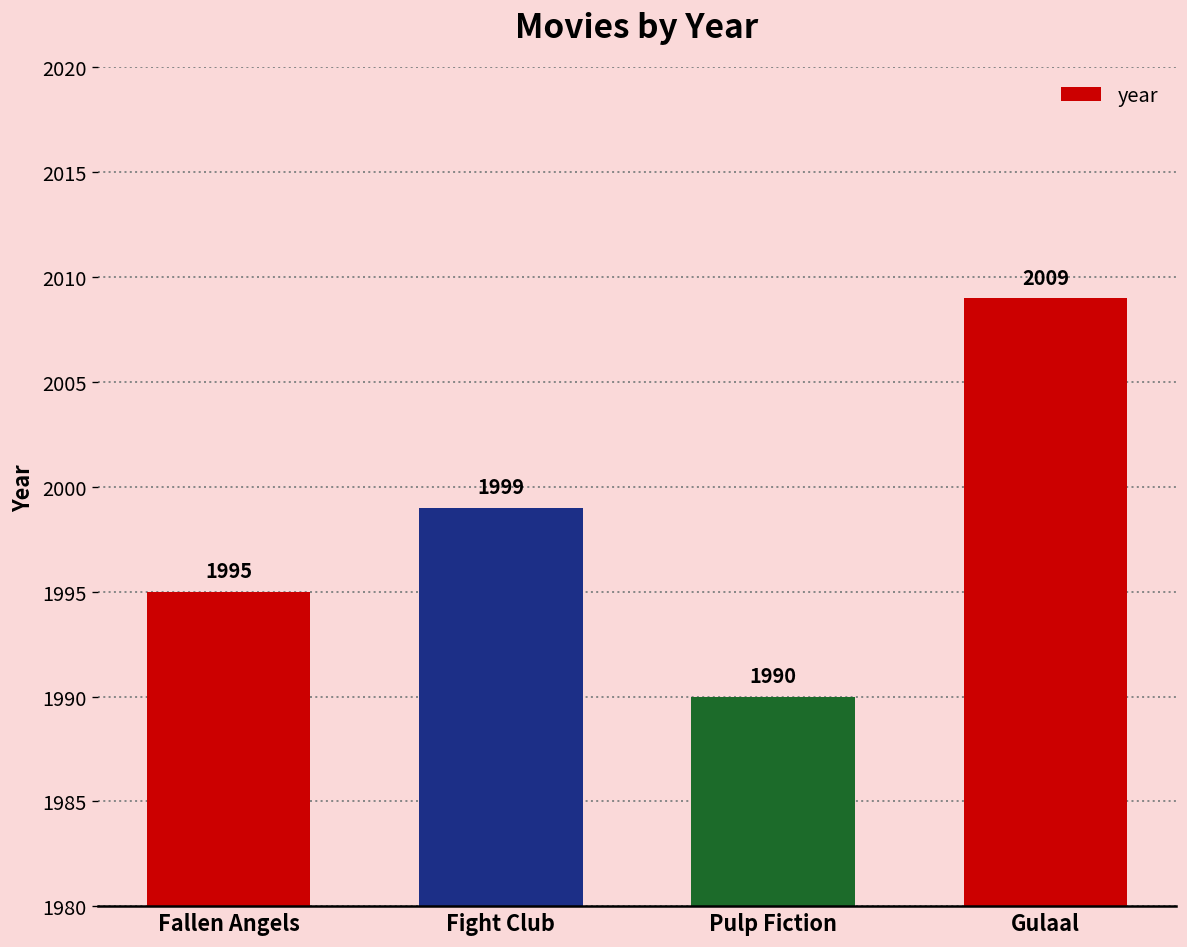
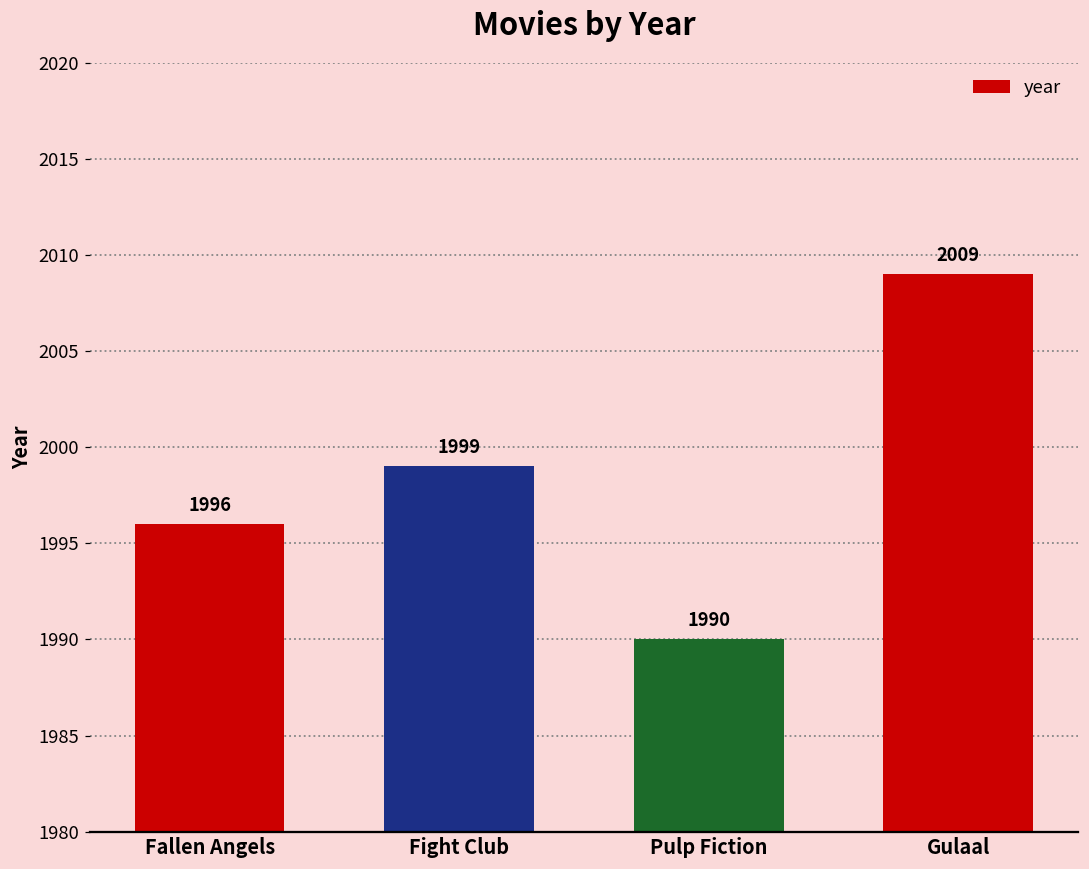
Fallen Angels: 1995 -> 1996
